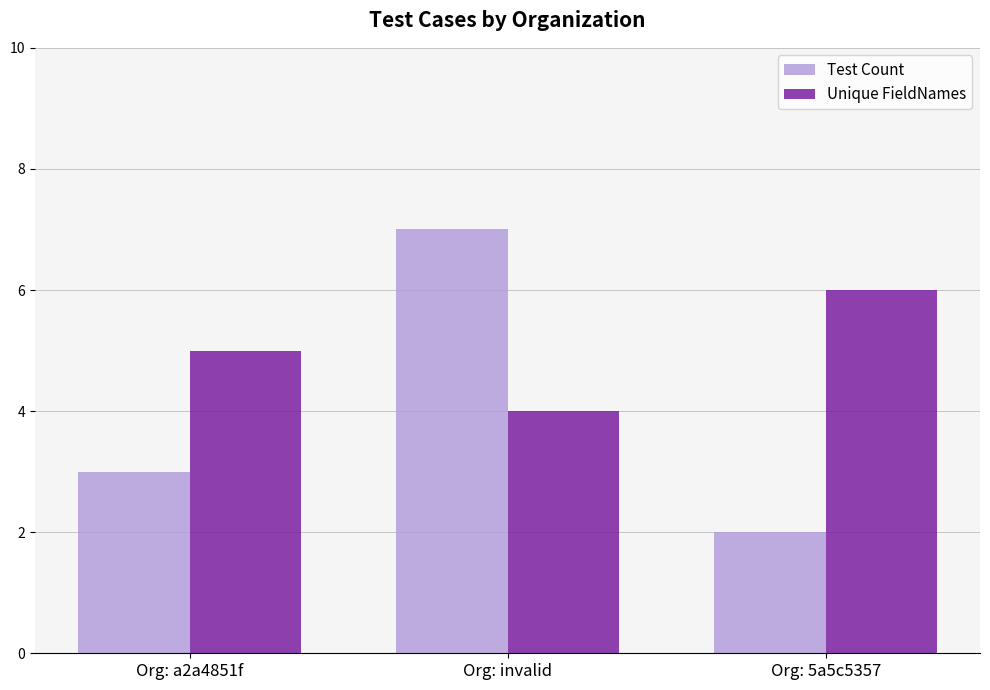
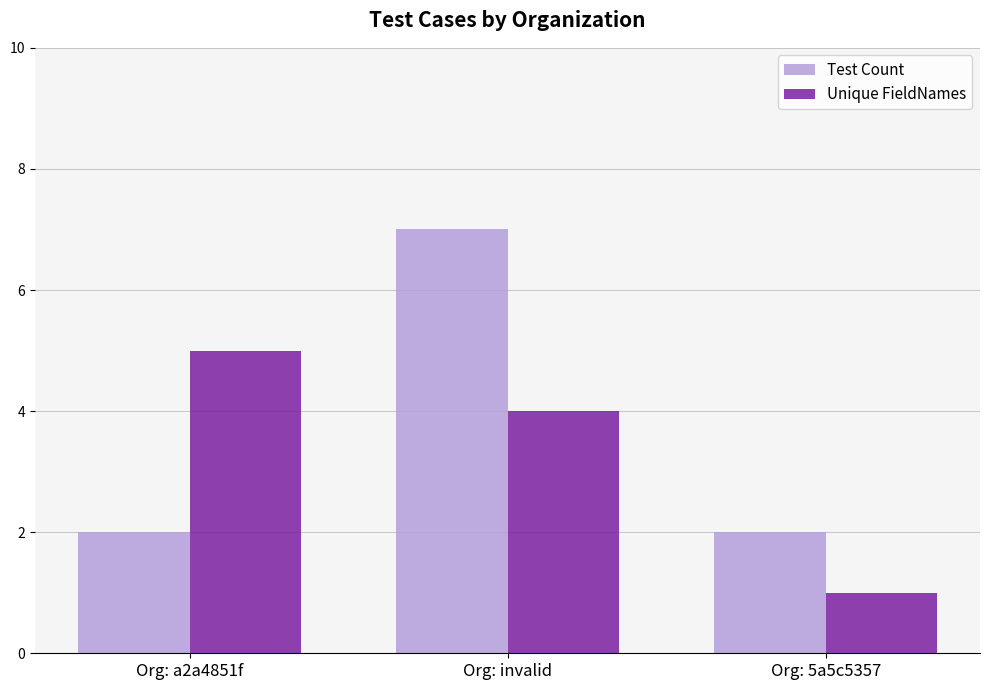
Test Count, Org: a2a4851f: 3 -> 2
Unique FieldNames, Org: 5a5c5357: 6 -> 1
